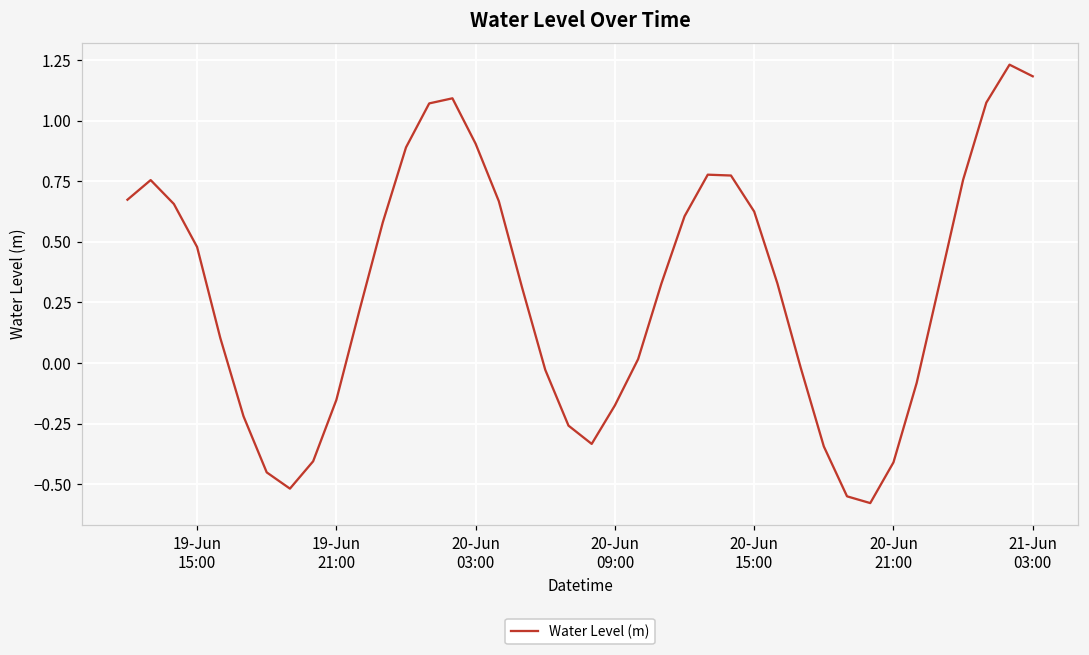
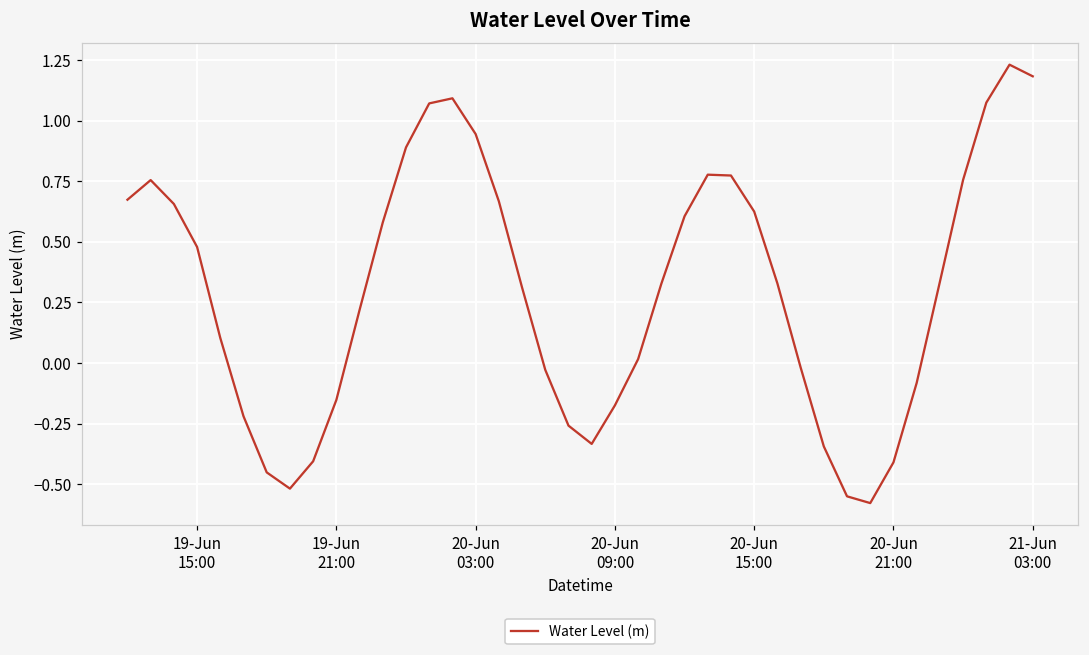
20-Jun 03:00: 0.90 -> 0.94
